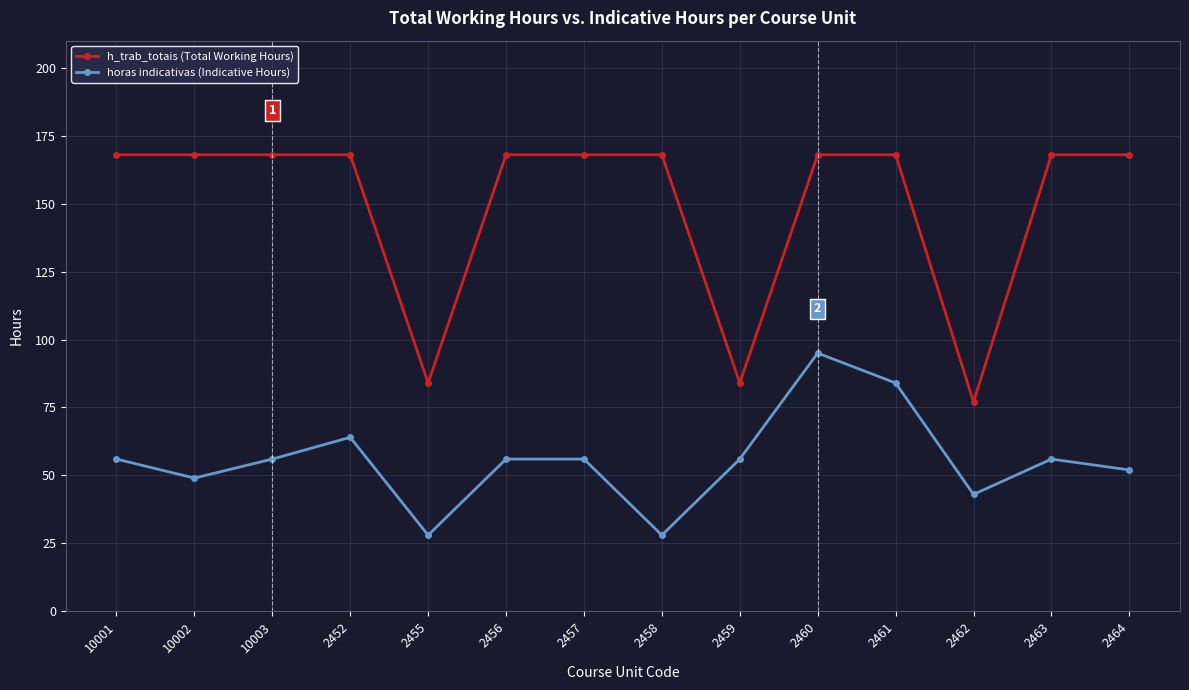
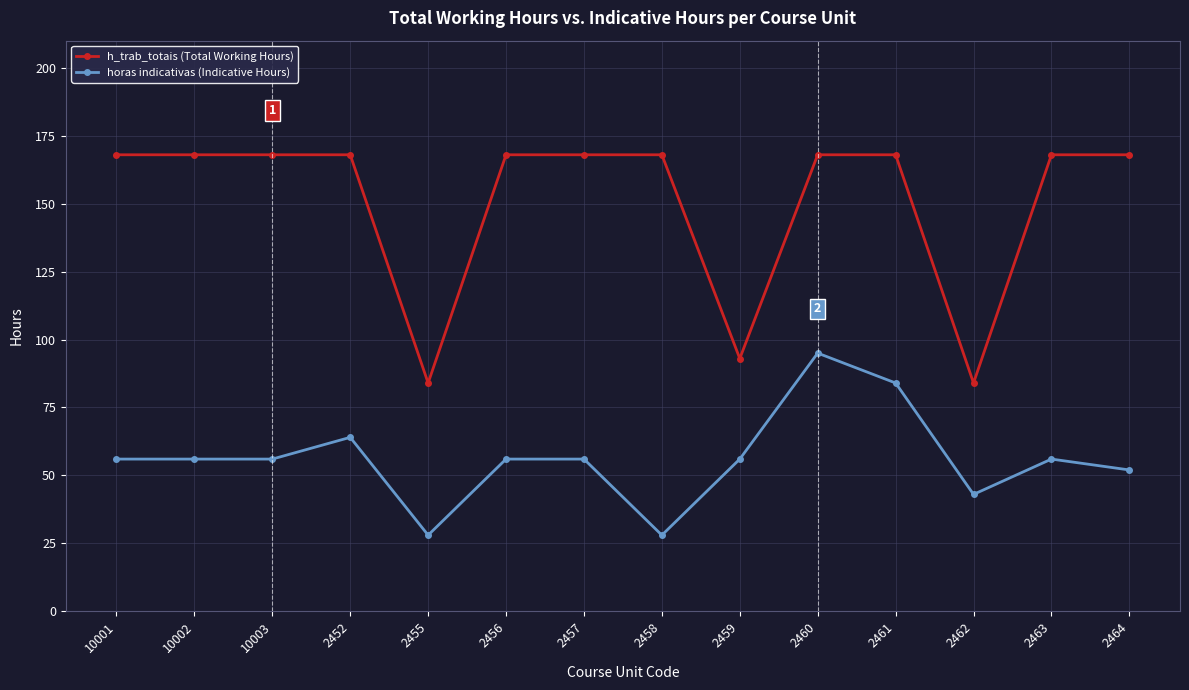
horas indicativas (Indicative Hours), 10002: 49 -> 56
h_trab_totais (Total Working Hours), 2459: 84 -> 93
h_trab_totais (Total Working Hours), 2462: 77 -> 84
